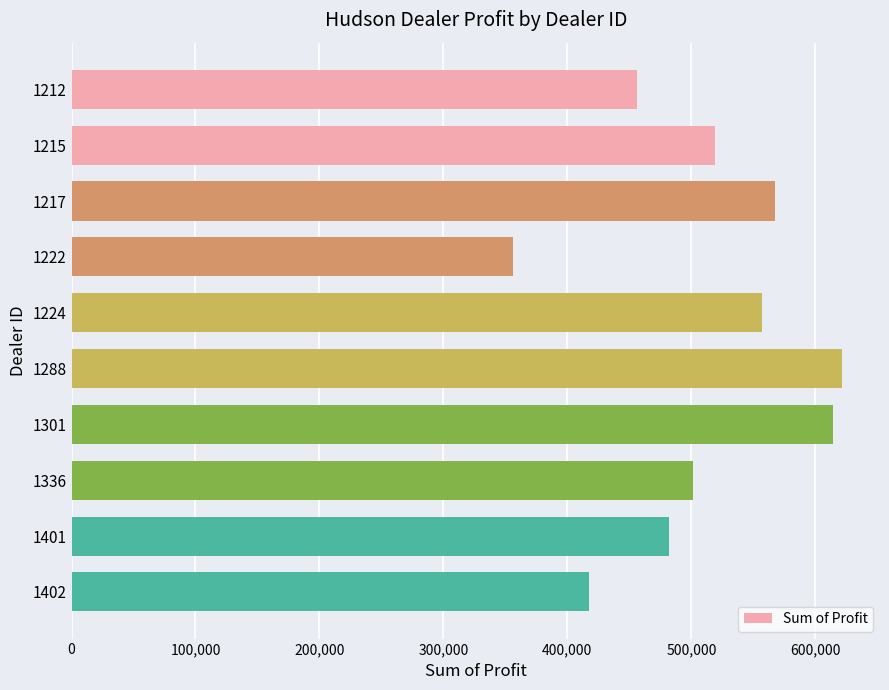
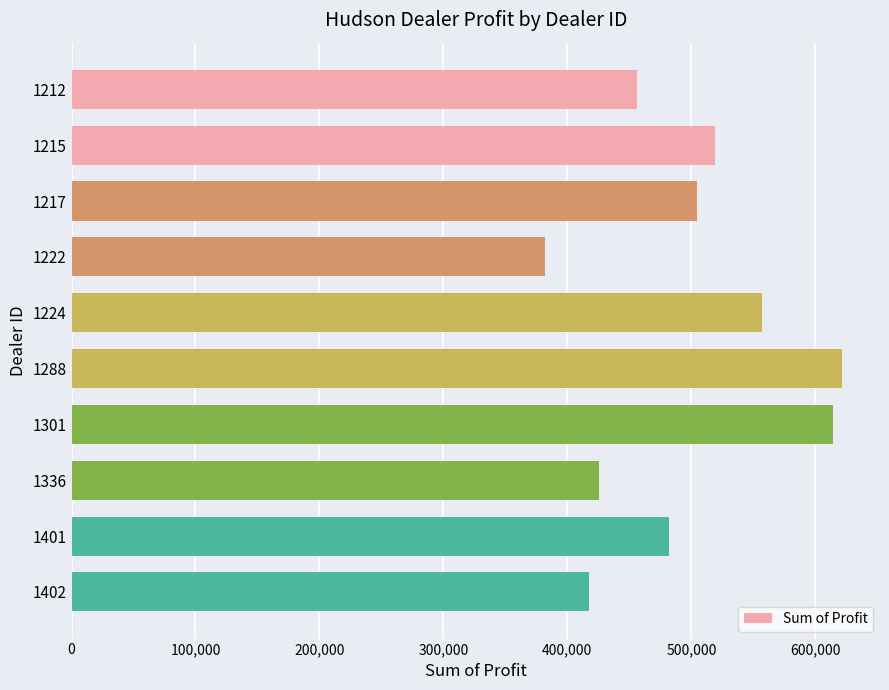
1217: 568,000 -> 504,000
1222: 356,000 -> 382,000
1336: 502,000 -> 426,000
